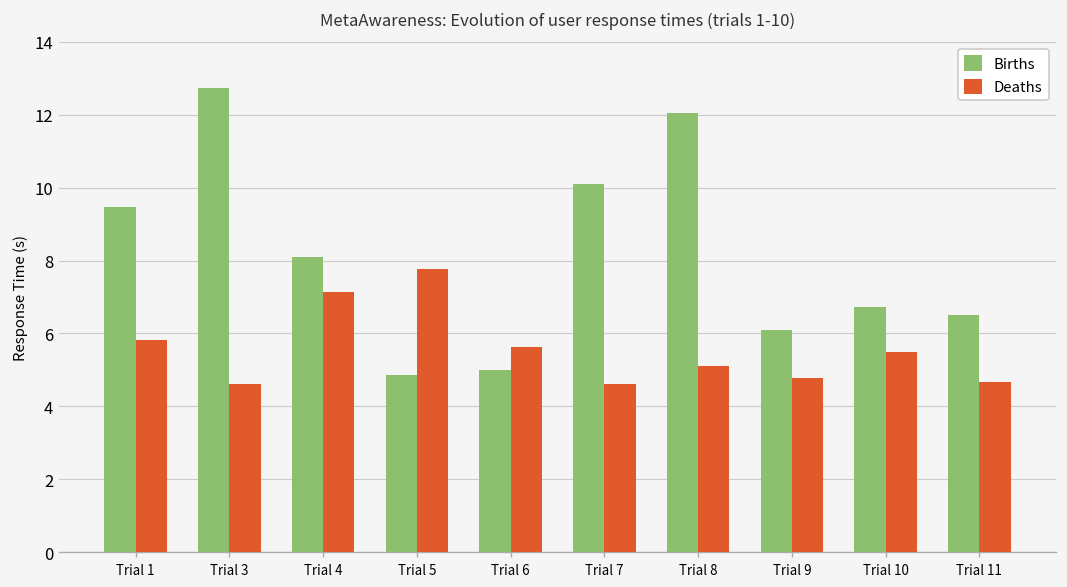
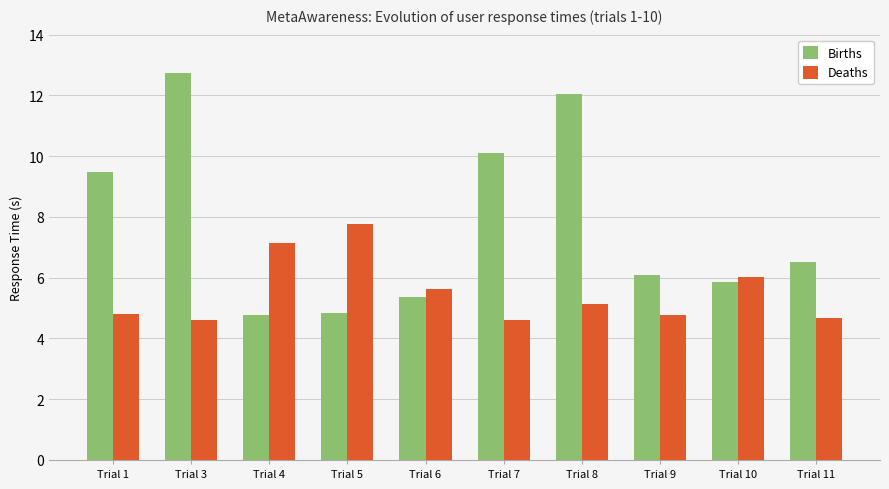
Deaths, Trial 1: 5.8 -> 4.8
Births, Trial 4: 8.1 -> 4.8
Births, Trial 6: 5.0 -> 5.4
Births, Trial 10: 6.7 -> 5.9
Deaths, Trial 10: 5.5 -> 6.0
